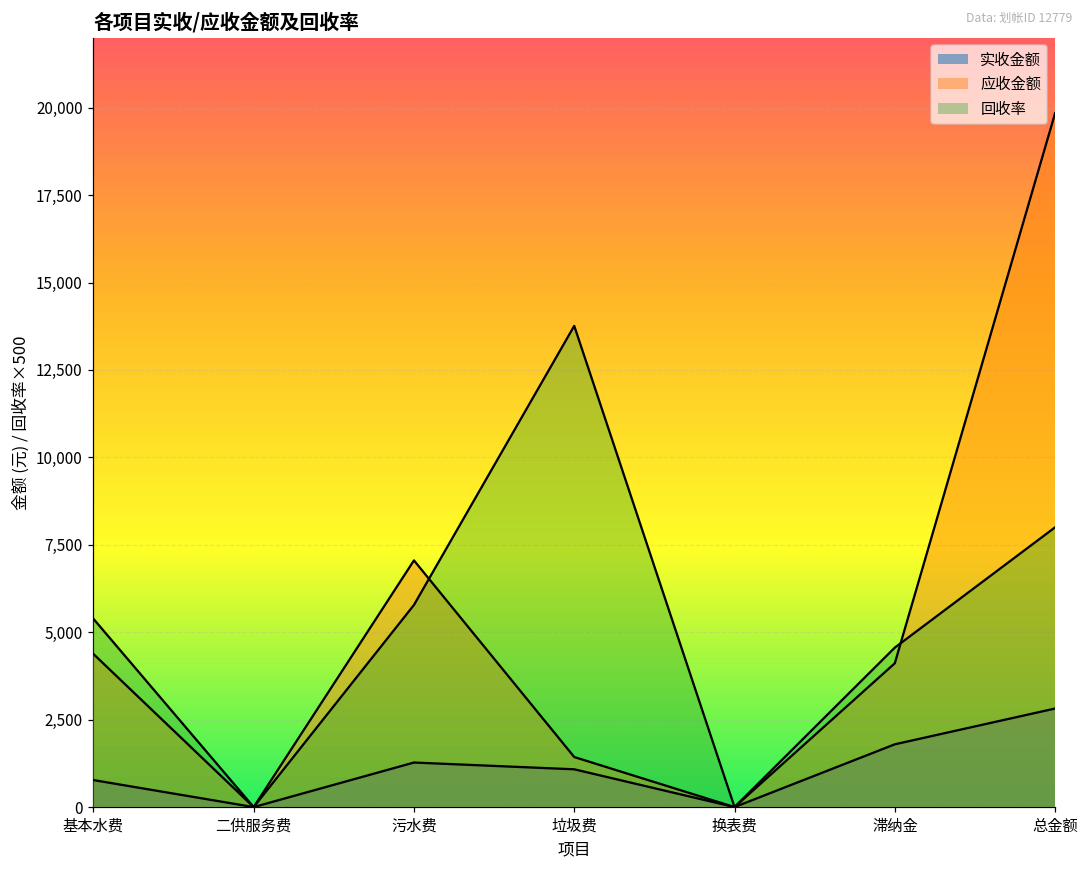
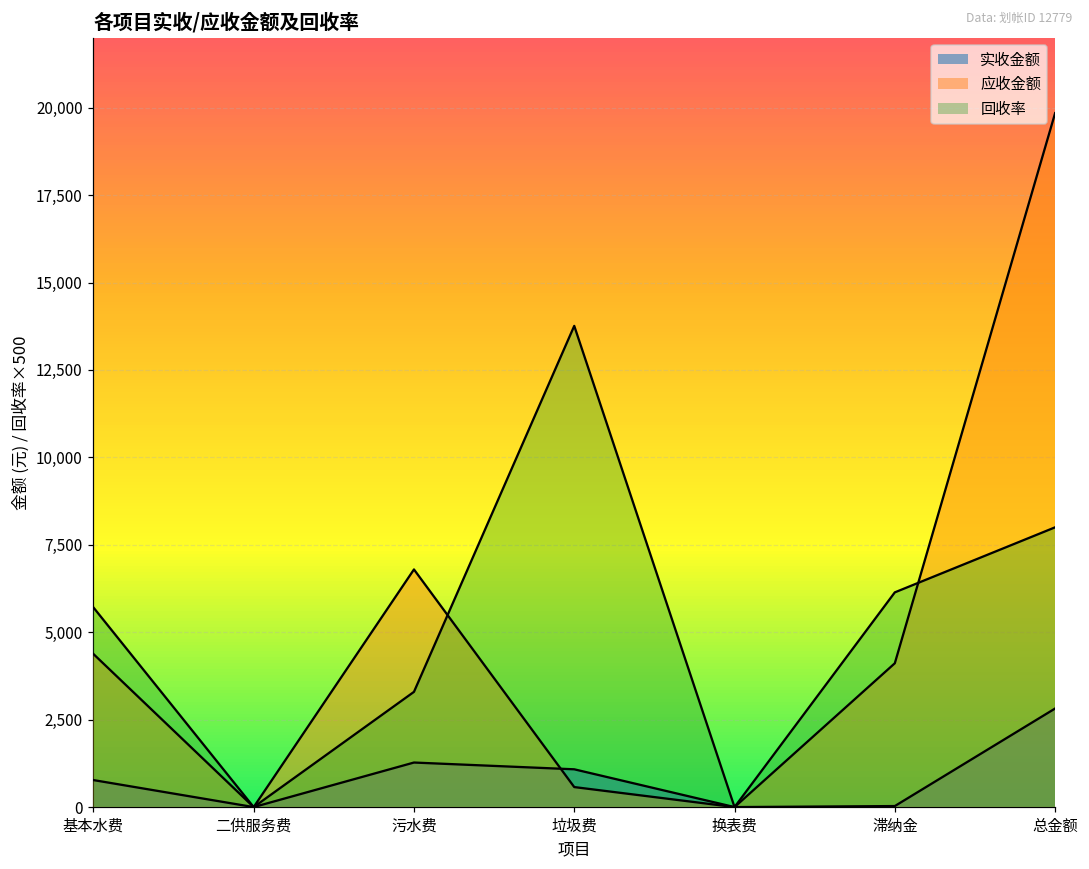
回收率, 基本水费: 5,400 -> 5,700
应收金额, 污水费: 7,100 -> 6,800
回收率, 污水费: 5,800 -> 3,300
应收金额, 垃圾费: 1,400 -> 600
实收金额, 滞纳金: 1,800 -> 0
回收率, 滞纳金: 4,600 -> 6,100
